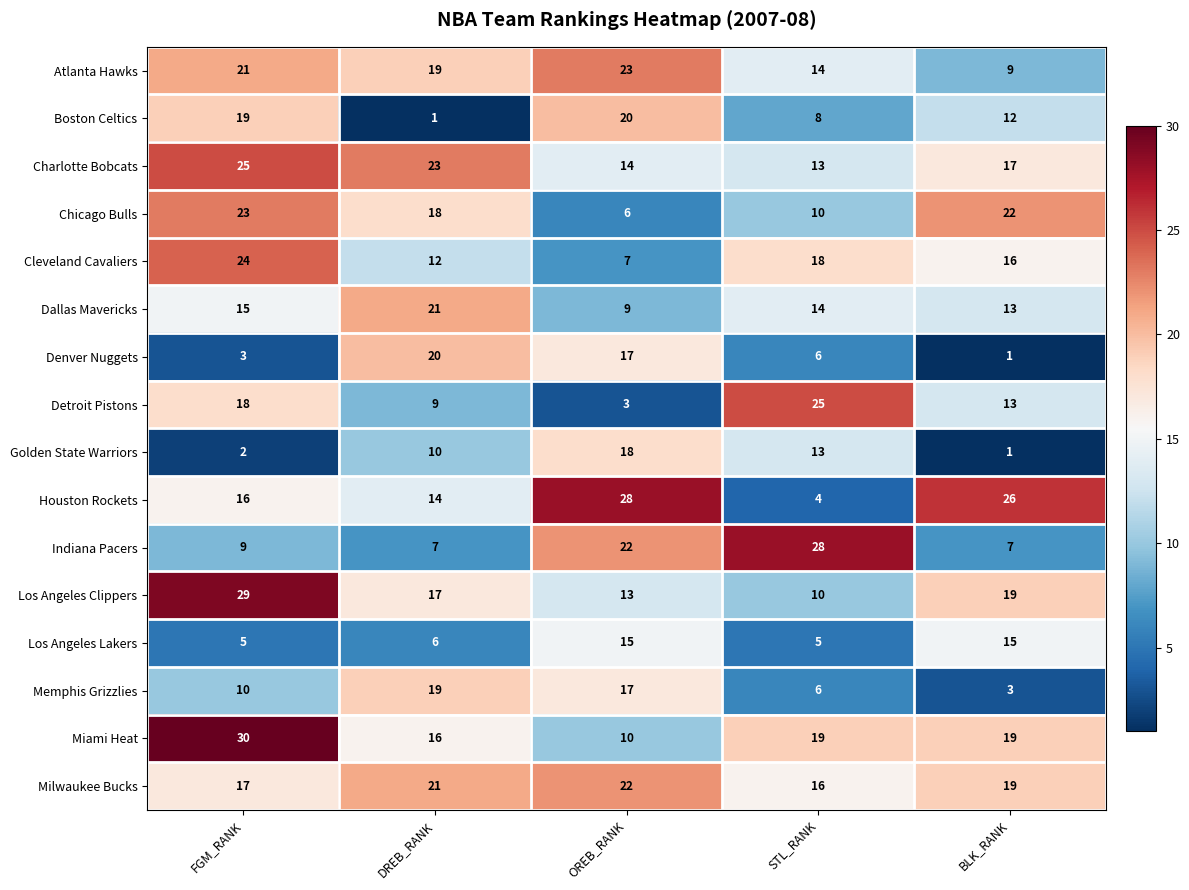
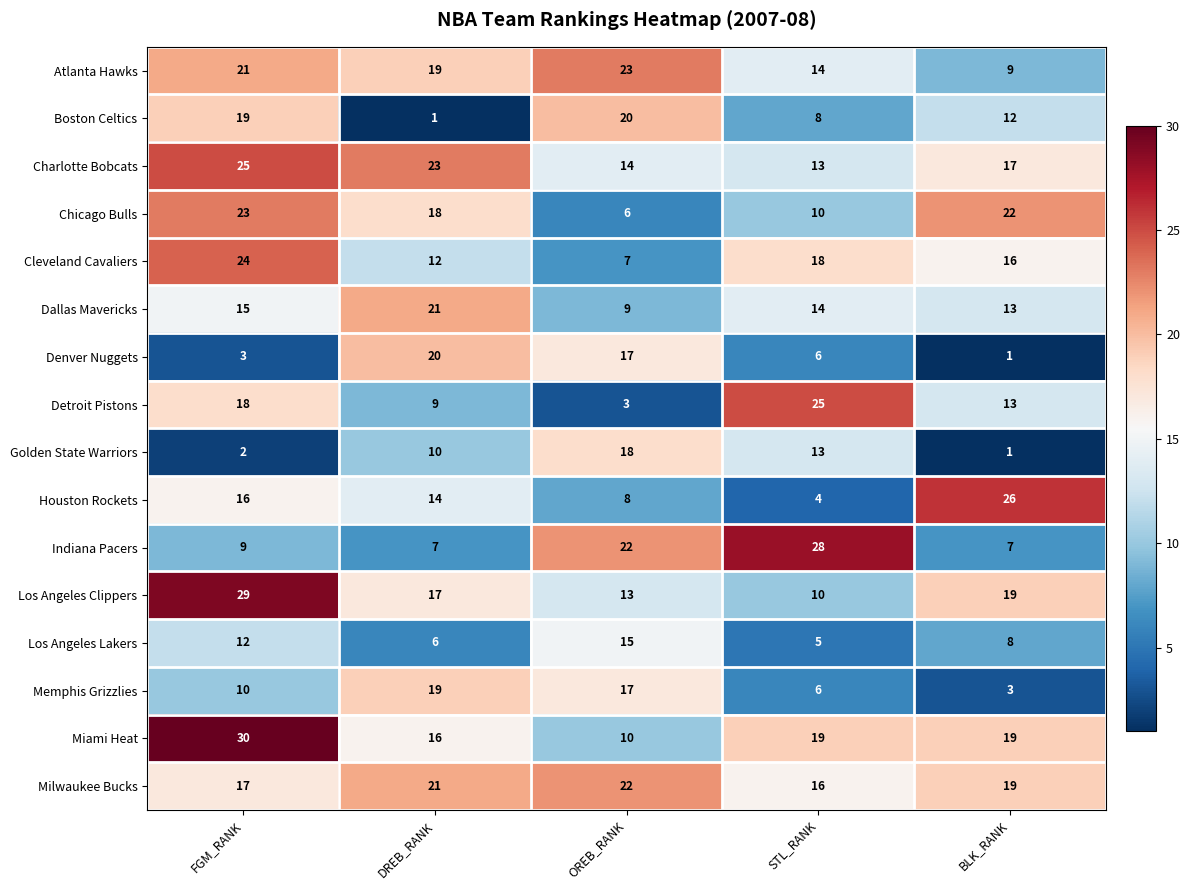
Houston Rockets, OREB_RANK: 28 -> 8
Los Angeles Lakers, FGM_RANK: 5 -> 12
Los Angeles Lakers, BLK_RANK: 15 -> 8
